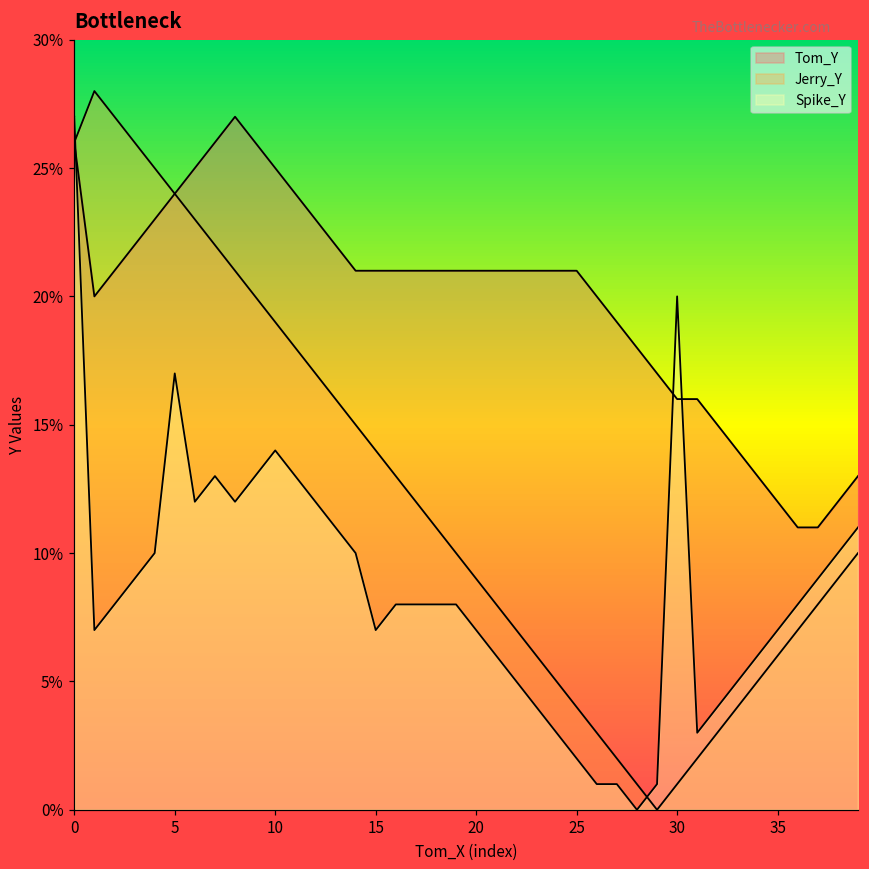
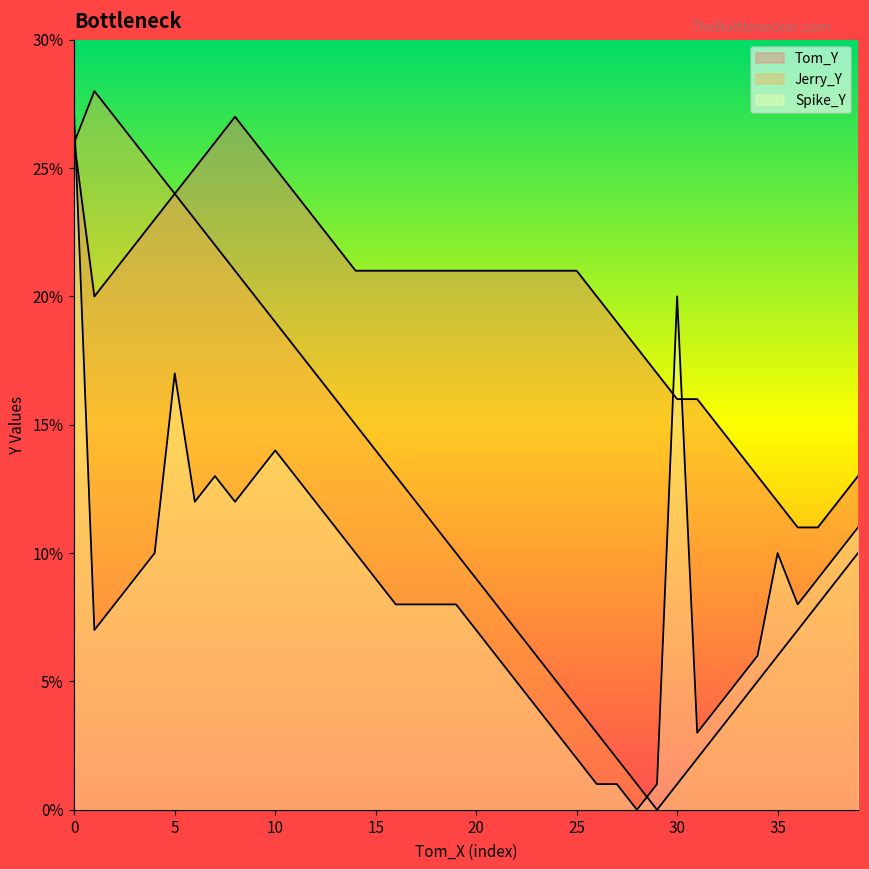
Spike_Y, 15: 7% -> 9%
Spike_Y, 35: 7% -> 10%
